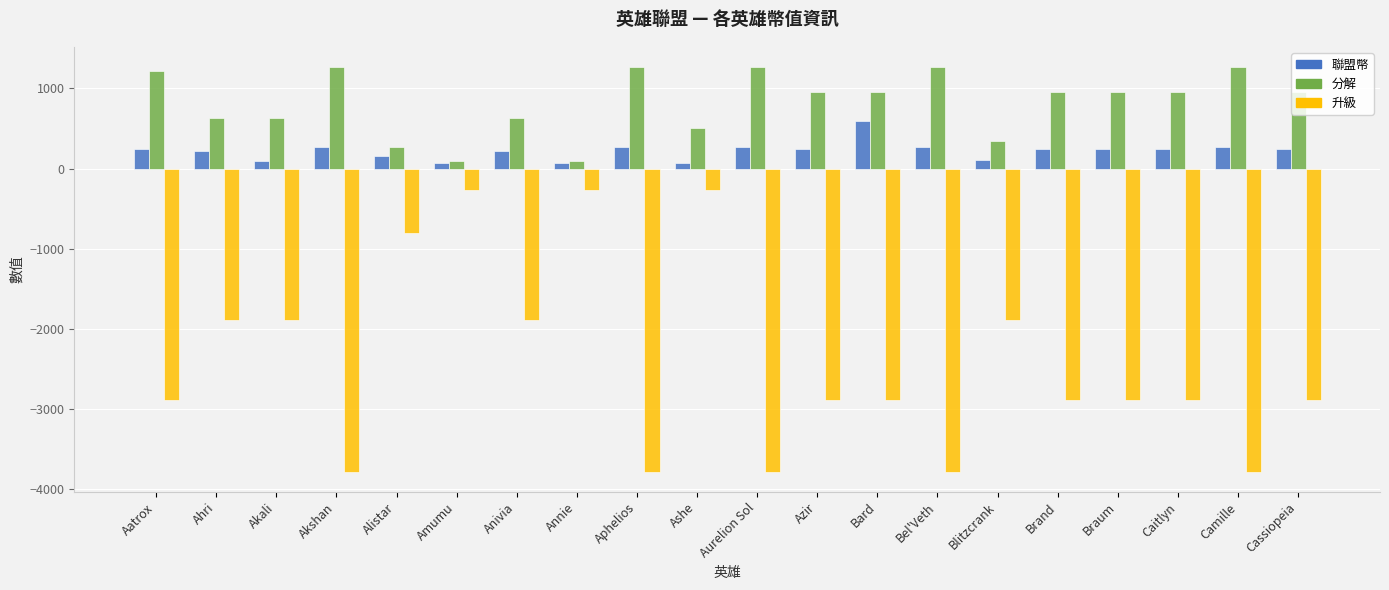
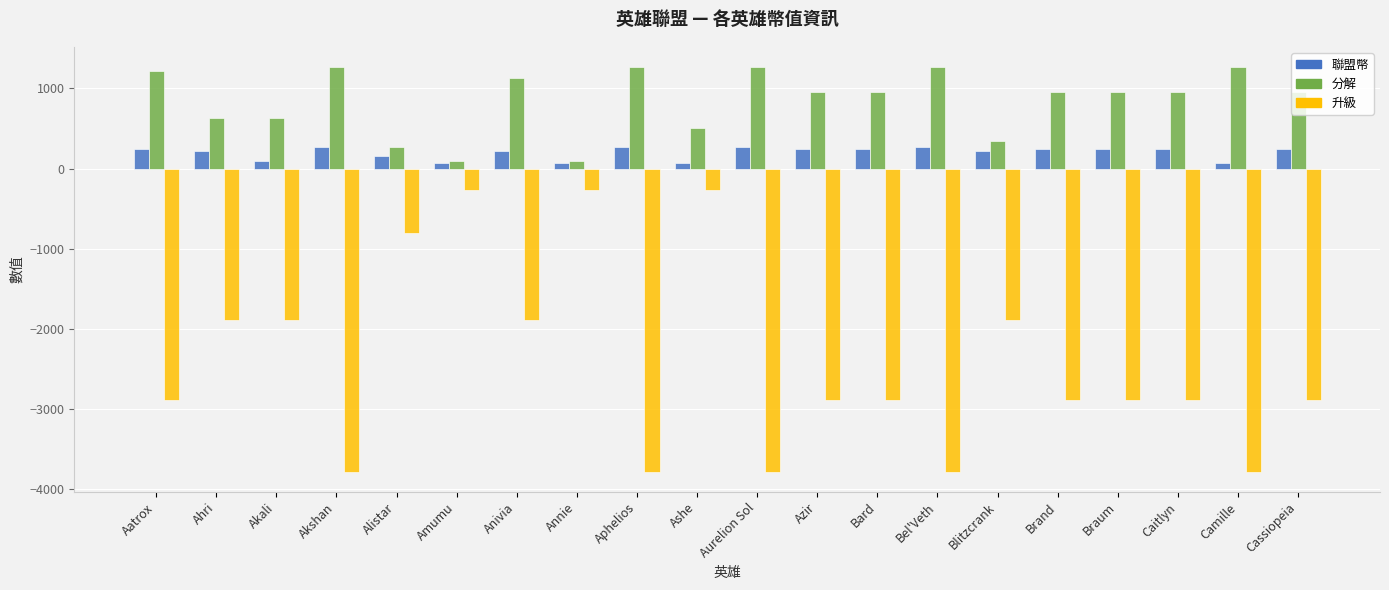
分解, Anivia: 600 -> 1100
聯盟幣, Bard: 600 -> 200
聯盟幣, Blitzcrank: 100 -> 200
聯盟幣, Camille: 300 -> 100
